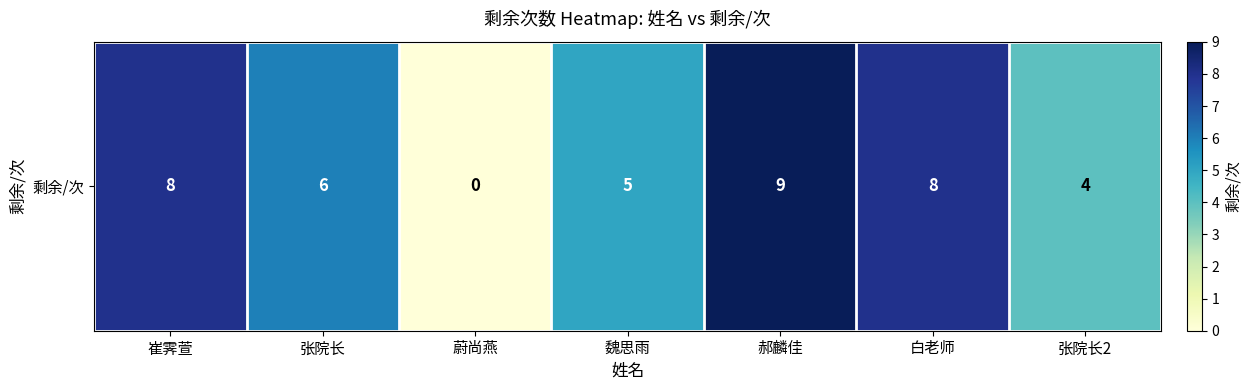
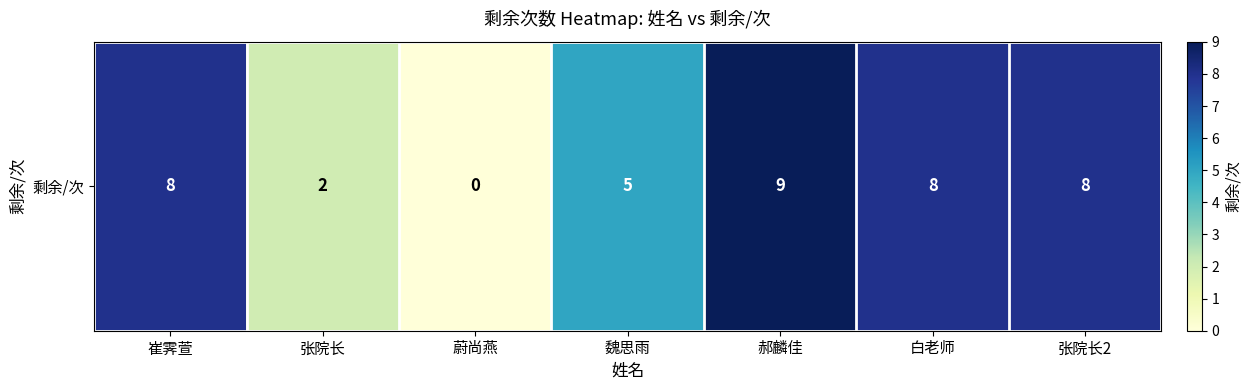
剩余/次, 张院长: 6 -> 2
剩余/次, 张院长2: 4 -> 8
